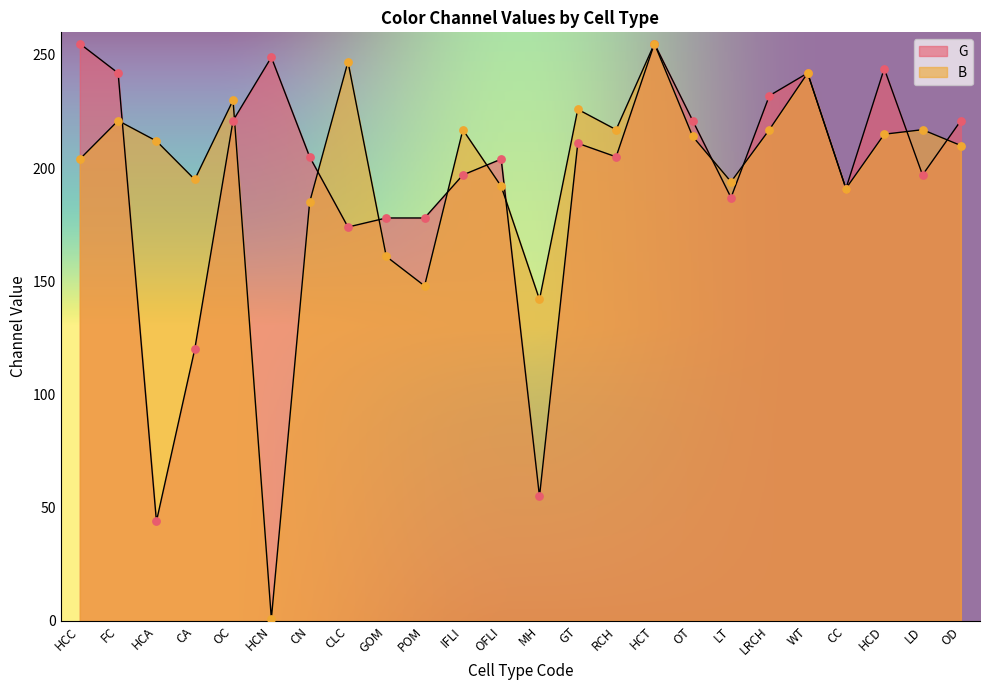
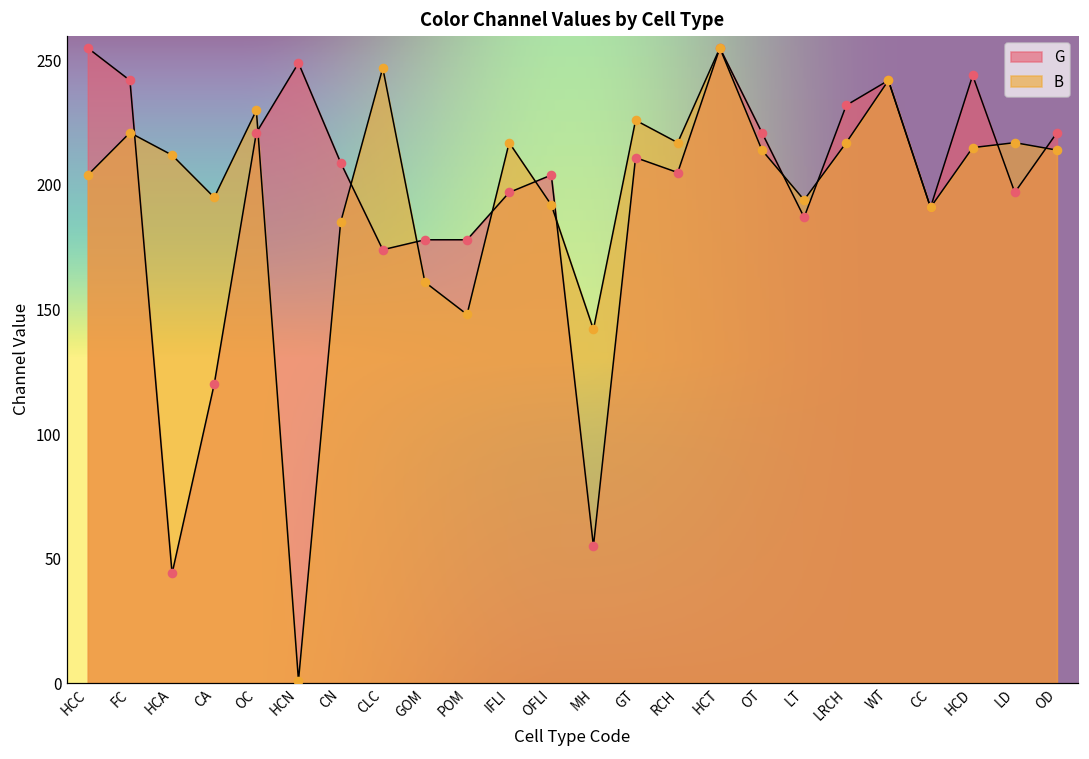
G, CN: 205 -> 209
B, OD: 210 -> 214
